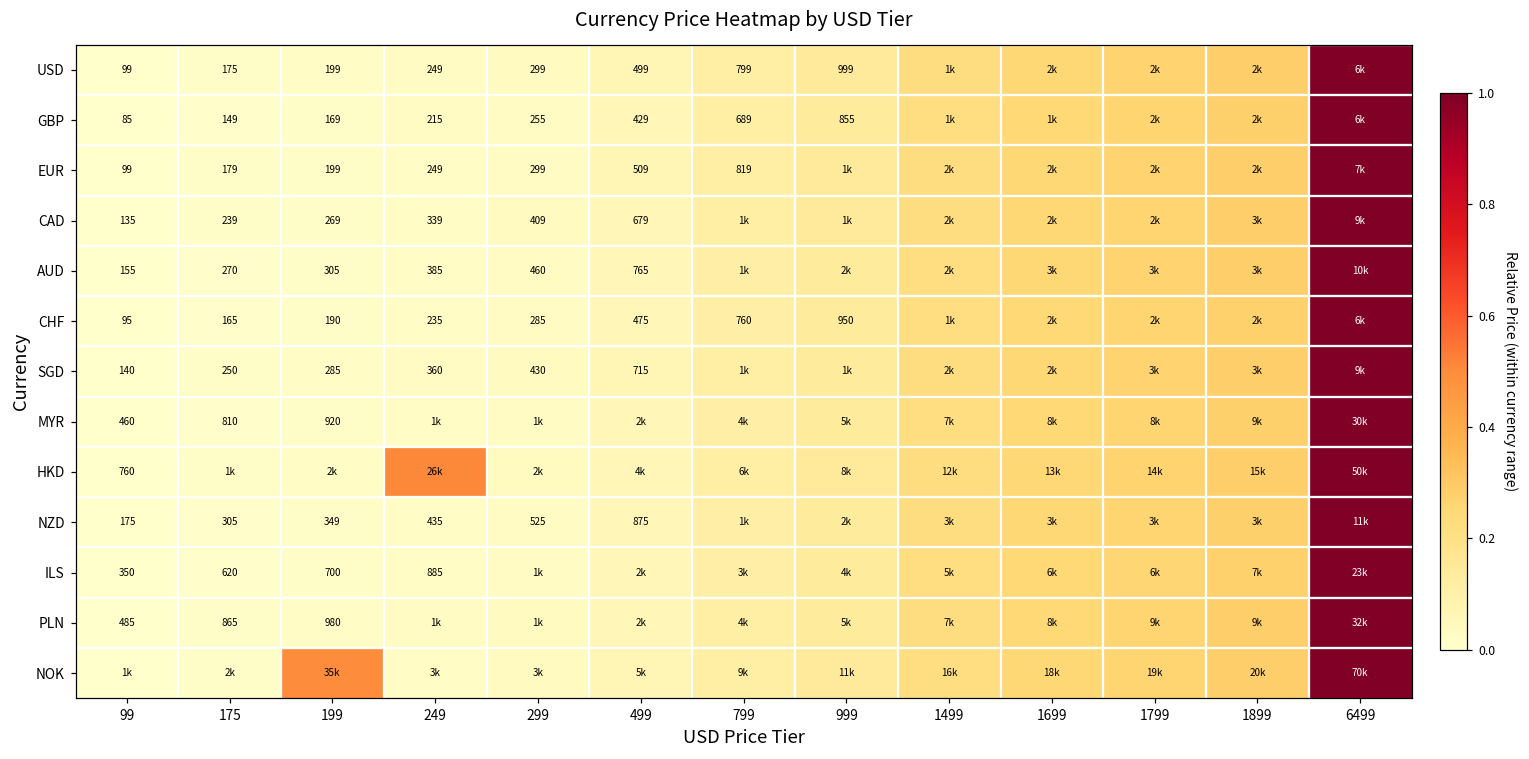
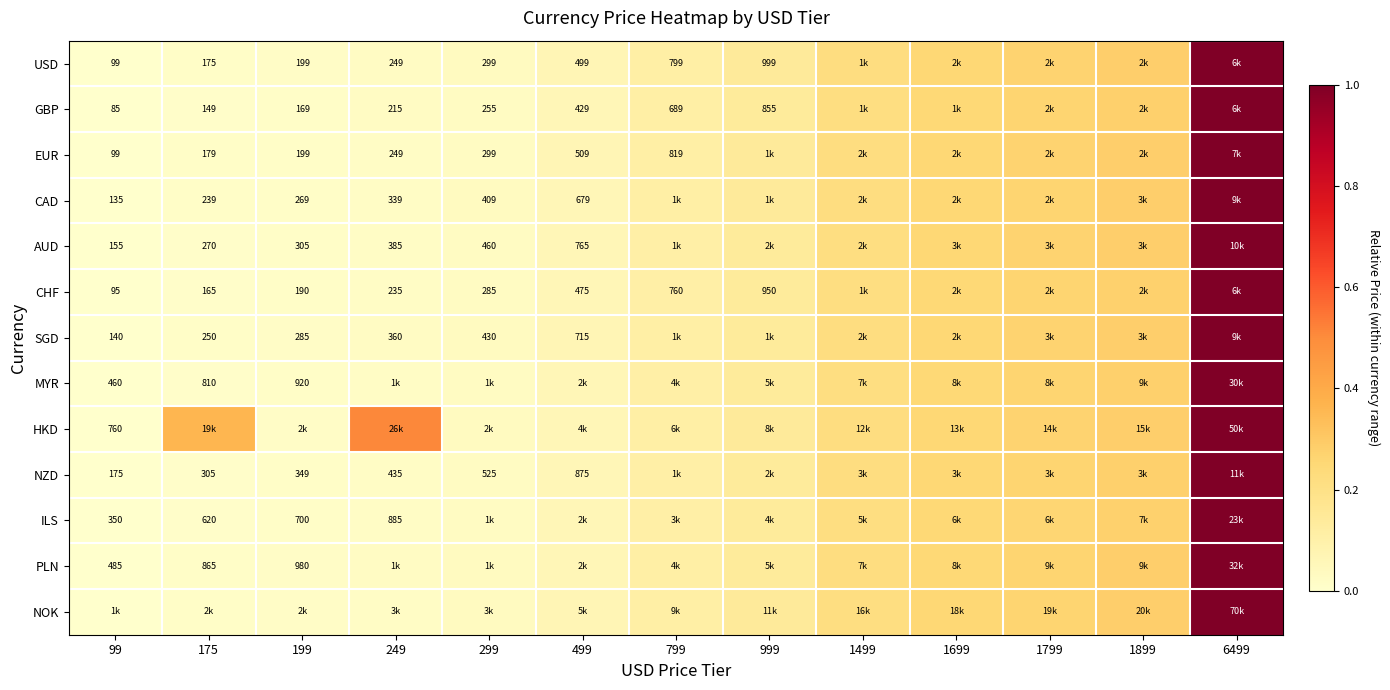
HKD, 175: 1k -> 19k
NOK, 199: 35k -> 2k
